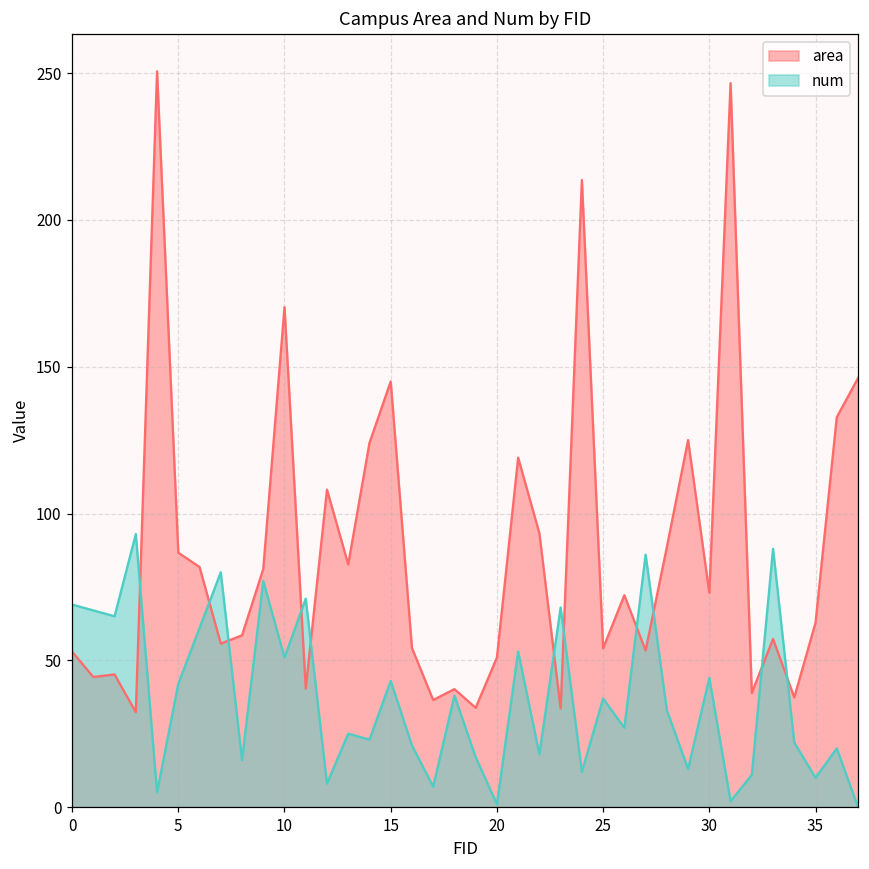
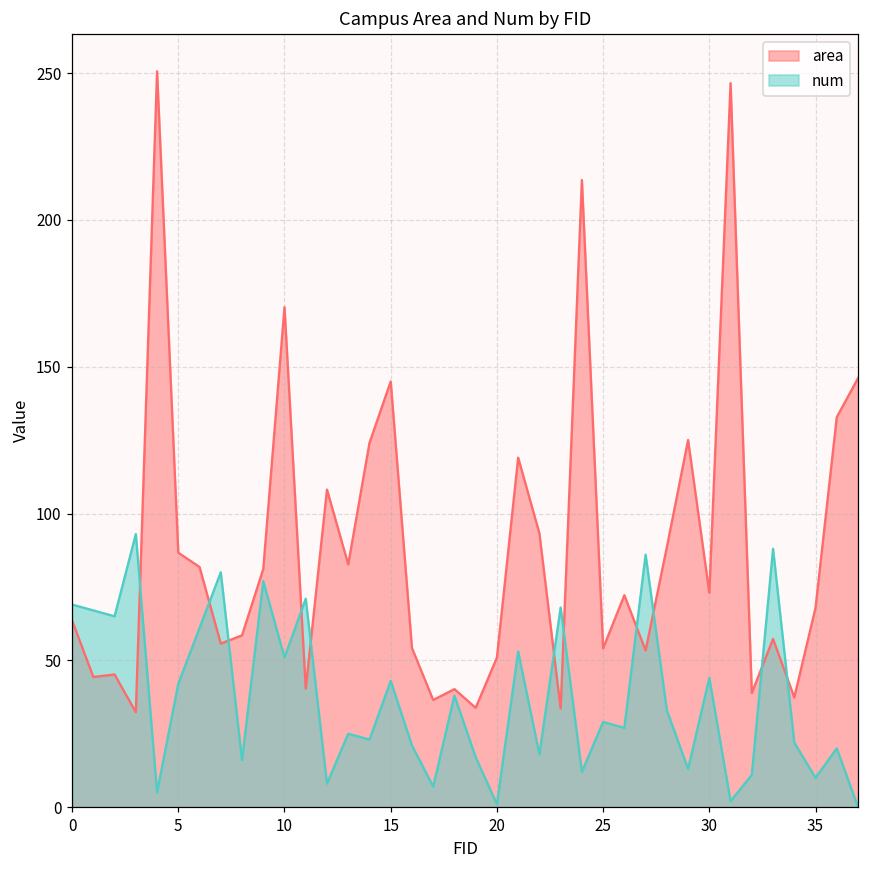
area, 0: 53 -> 64
num, 25: 37 -> 29
area, 35: 63 -> 68
